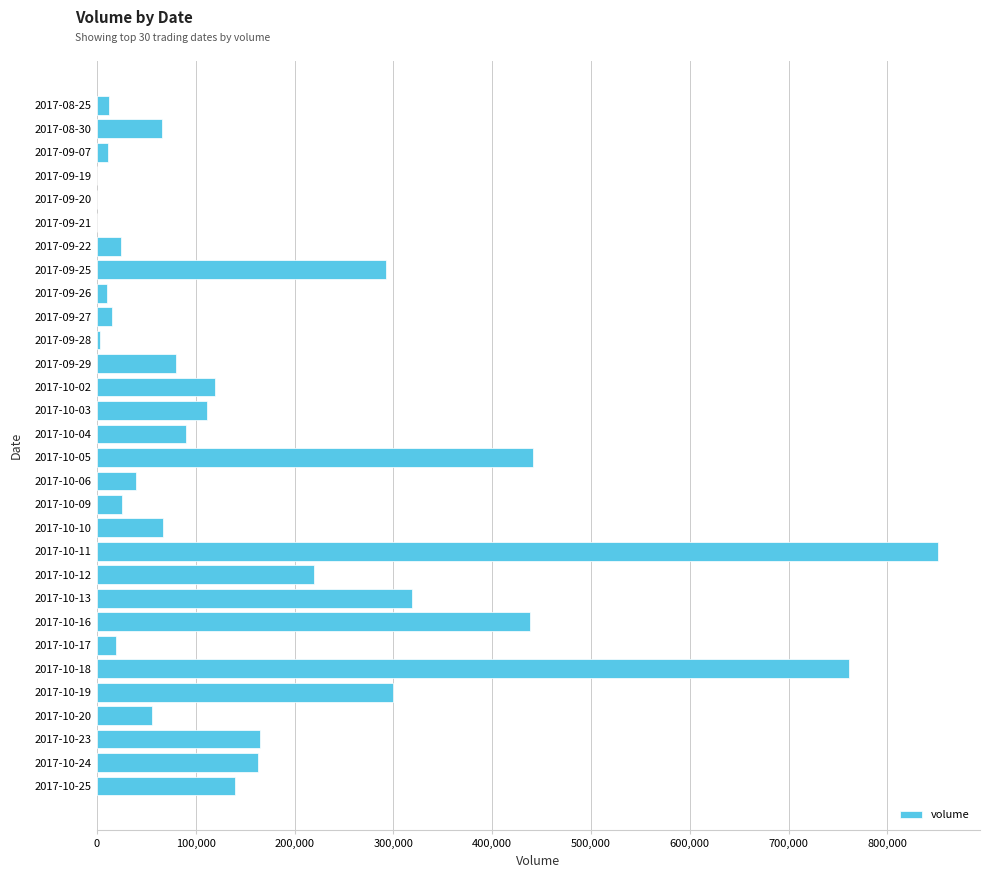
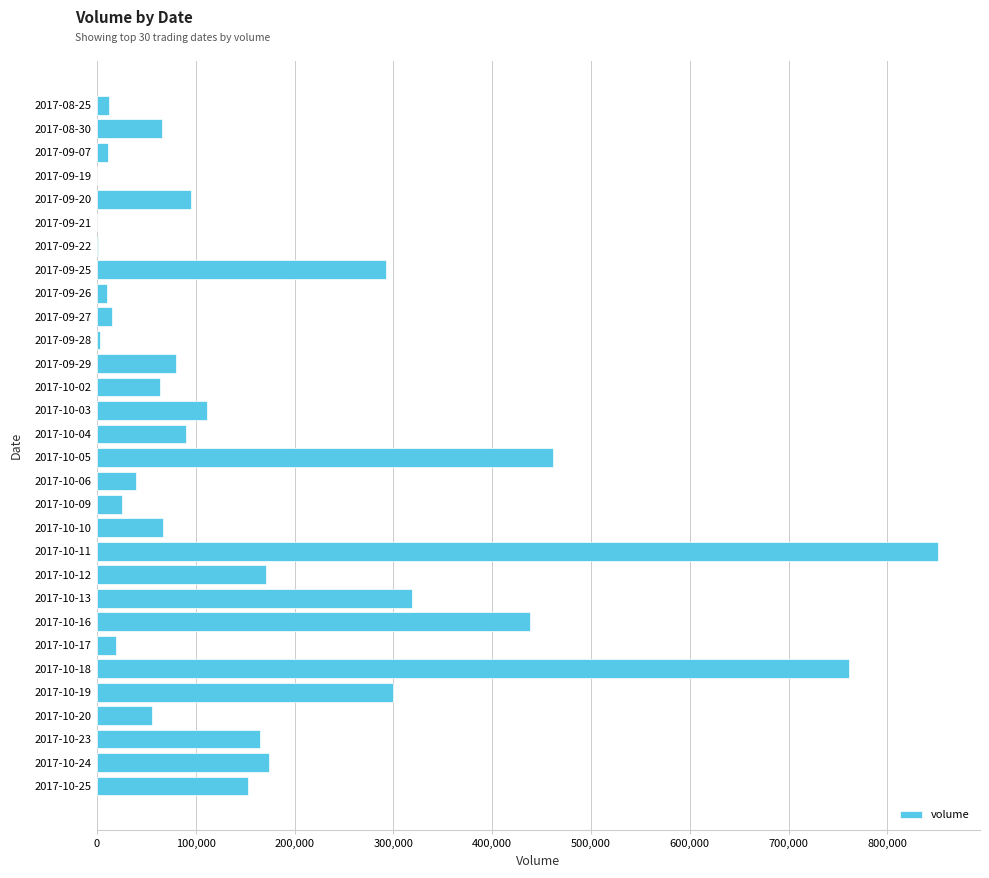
2017-09-20: 0 -> 90,000
2017-09-22: 20,000 -> 0
2017-10-02: 120,000 -> 60,000
2017-10-05: 440,000 -> 460,000
2017-10-12: 220,000 -> 170,000
2017-10-24: 160,000 -> 170,000
2017-10-25: 140,000 -> 150,000
